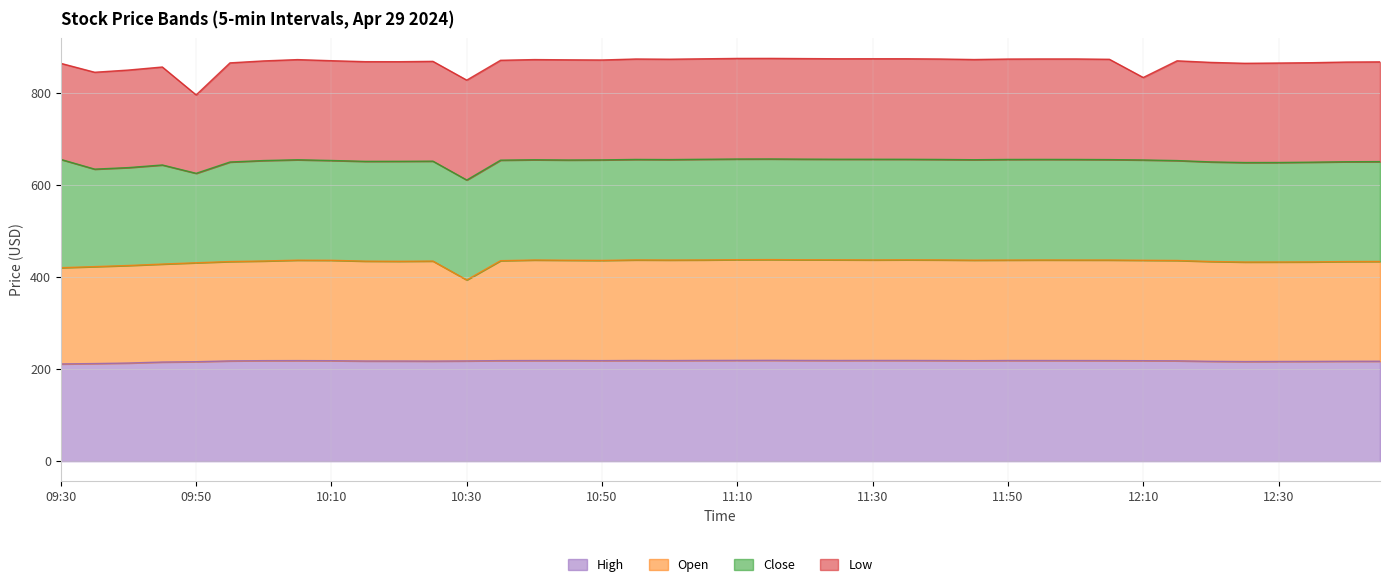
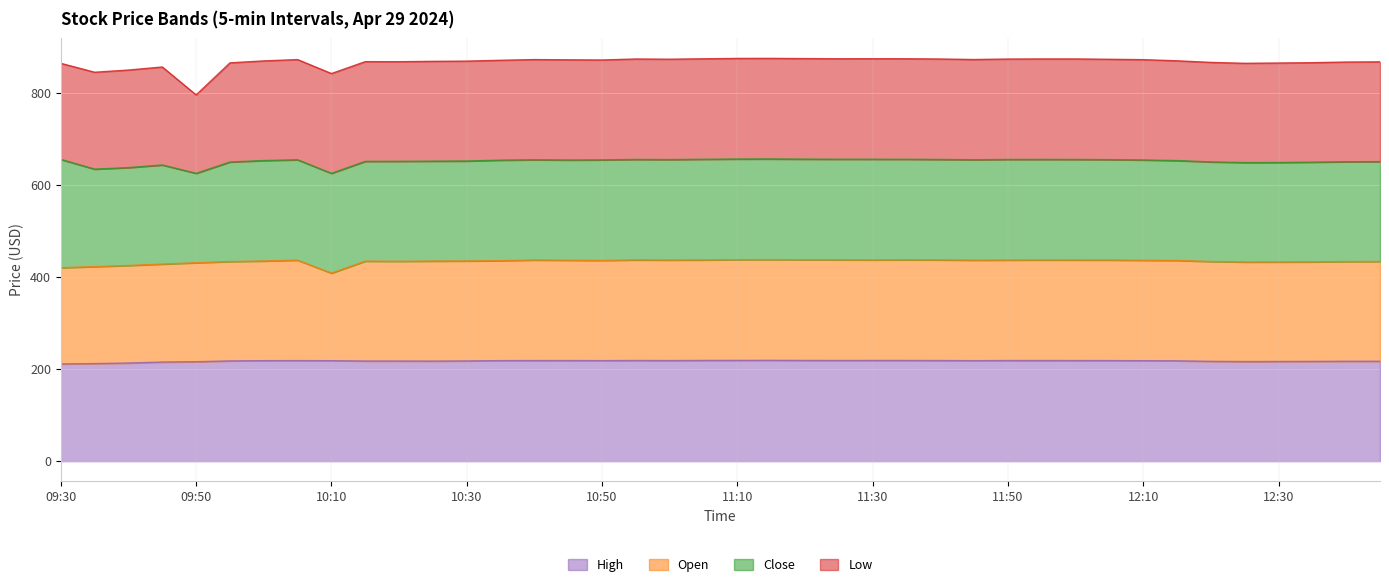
Open, 10:10: 220 -> 190
Open, 10:30: 180 -> 220
Low, 12:10: 180 -> 220
